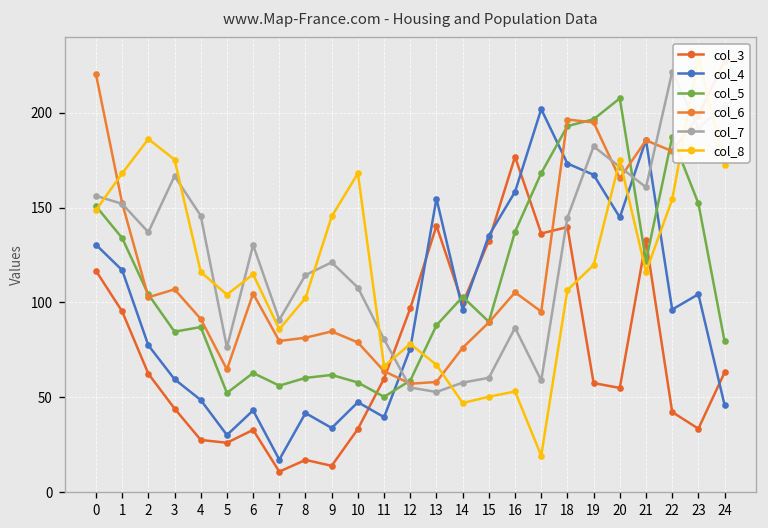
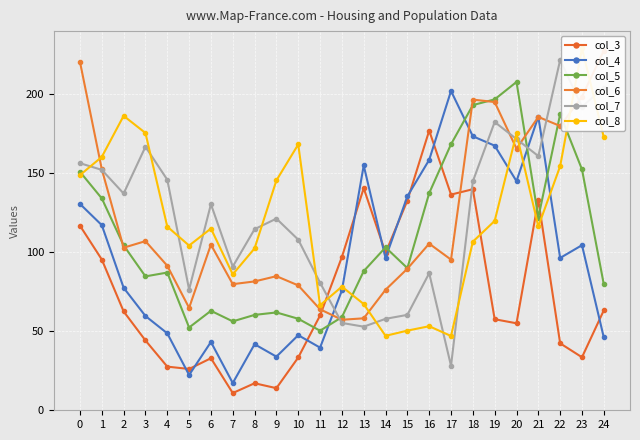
col_8, 1: 168 -> 160
col_4, 5: 30 -> 22
col_7, 17: 59 -> 28
col_8, 17: 19 -> 47
